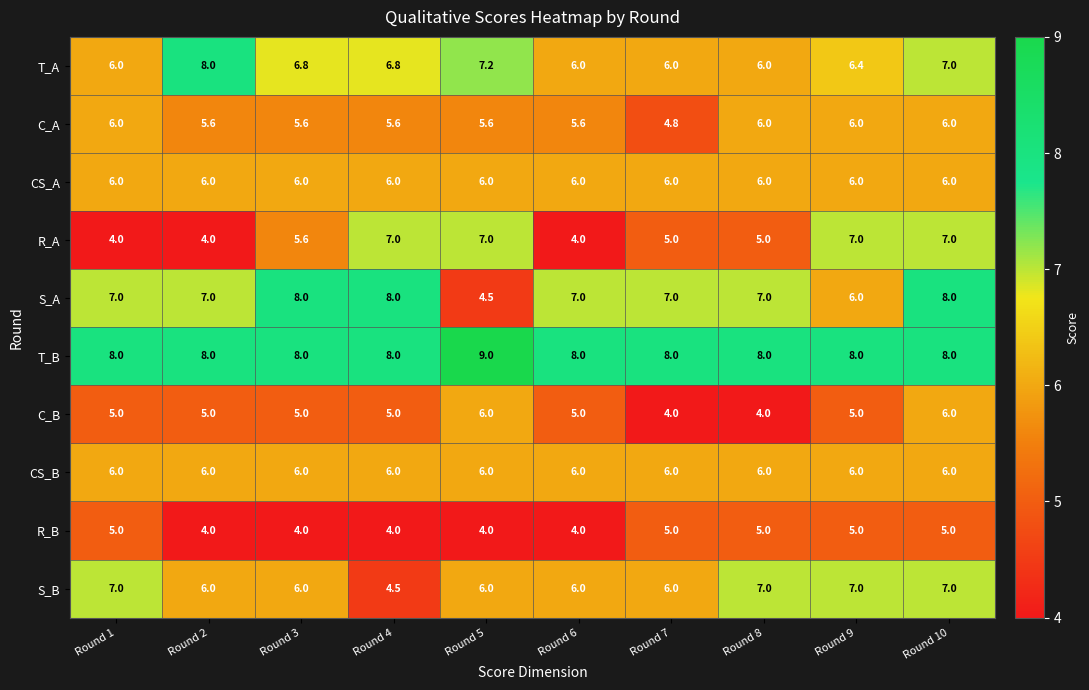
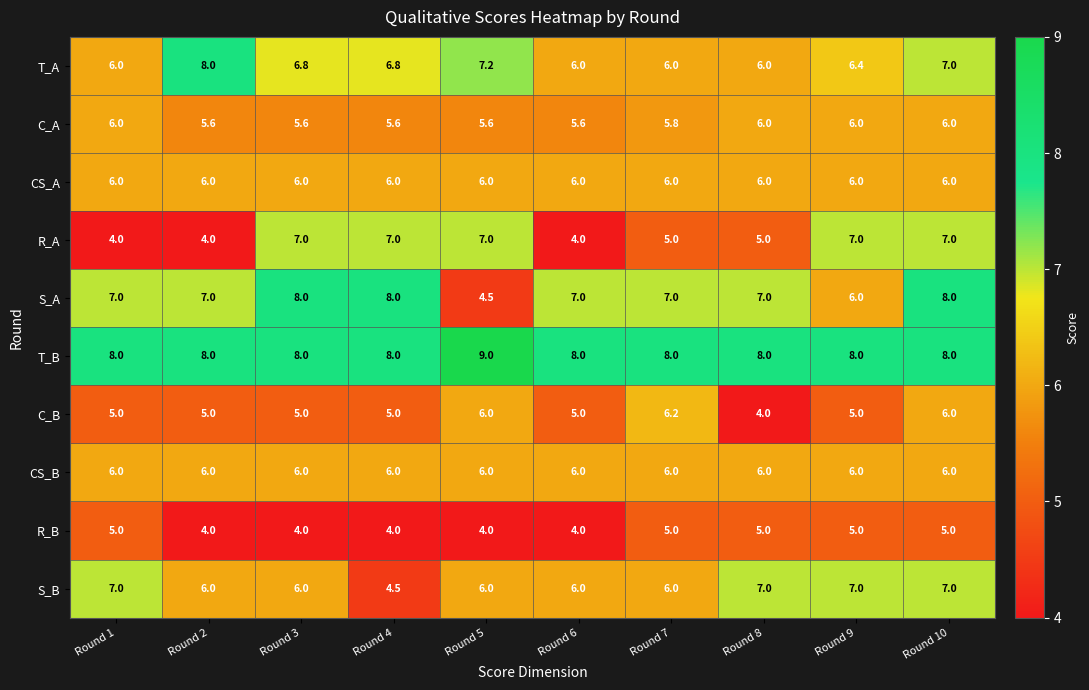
C_A, Round 7: 4.8 -> 5.8
R_A, Round 3: 5.6 -> 7.0
C_B, Round 7: 4.0 -> 6.2
